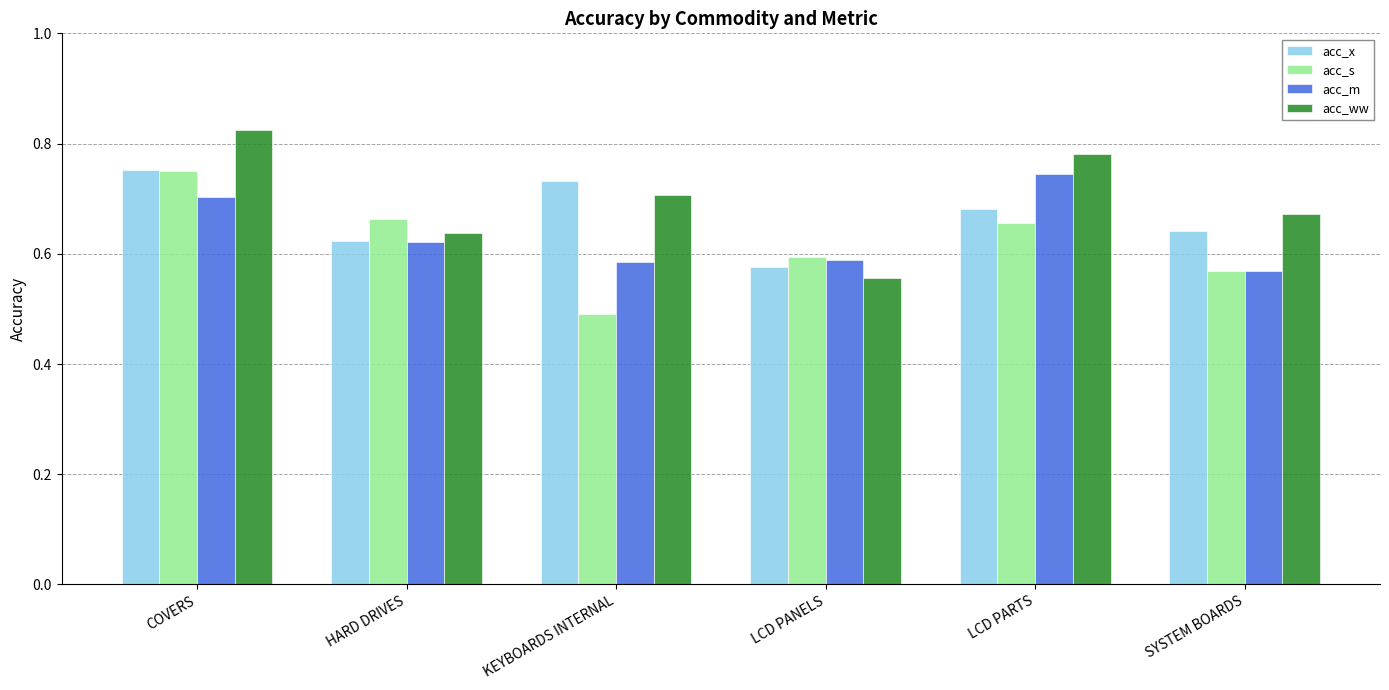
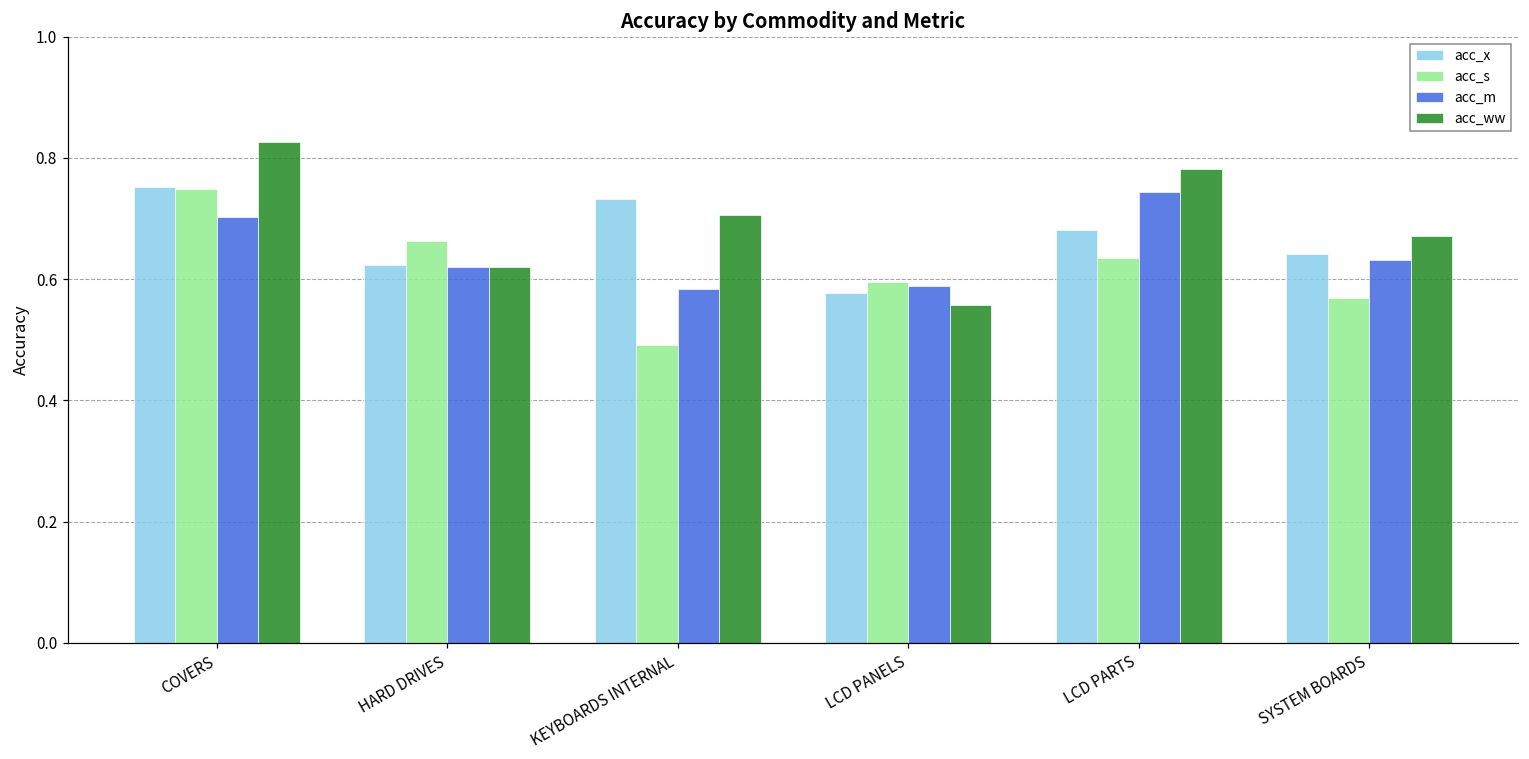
acc_ww, HARD DRIVES: 0.64 -> 0.62
acc_s, LCD PARTS: 0.66 -> 0.63
acc_m, SYSTEM BOARDS: 0.57 -> 0.63
